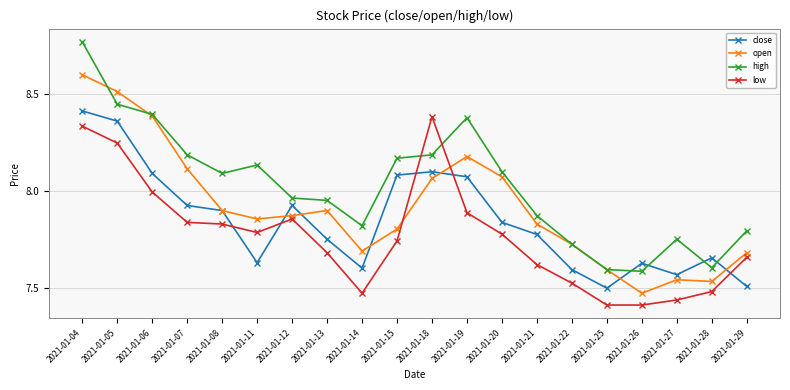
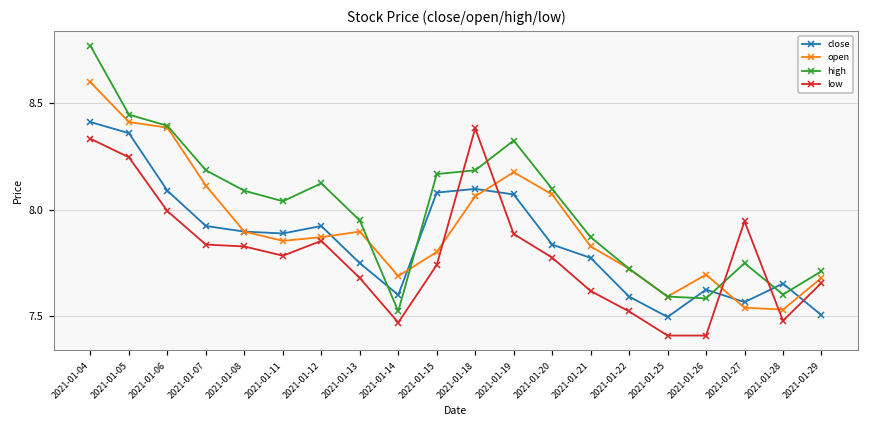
open, 2021-01-05: 8.51 -> 8.41
close, 2021-01-11: 7.63 -> 7.89
high, 2021-01-11: 8.13 -> 8.04
high, 2021-01-12: 7.96 -> 8.12
high, 2021-01-14: 7.82 -> 7.52
high, 2021-01-19: 8.38 -> 8.33
open, 2021-01-26: 7.47 -> 7.70
low, 2021-01-27: 7.44 -> 7.95
high, 2021-01-29: 7.79 -> 7.71
